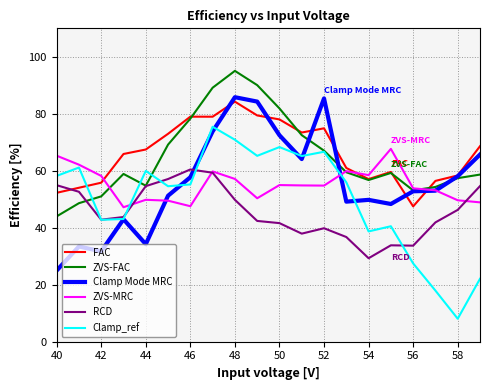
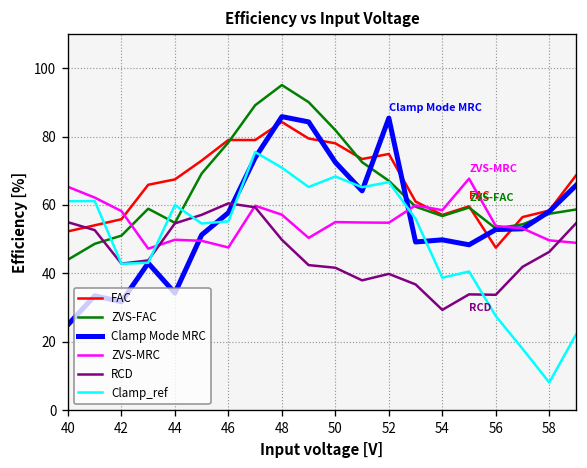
Clamp_ref, 40: 58 -> 61
